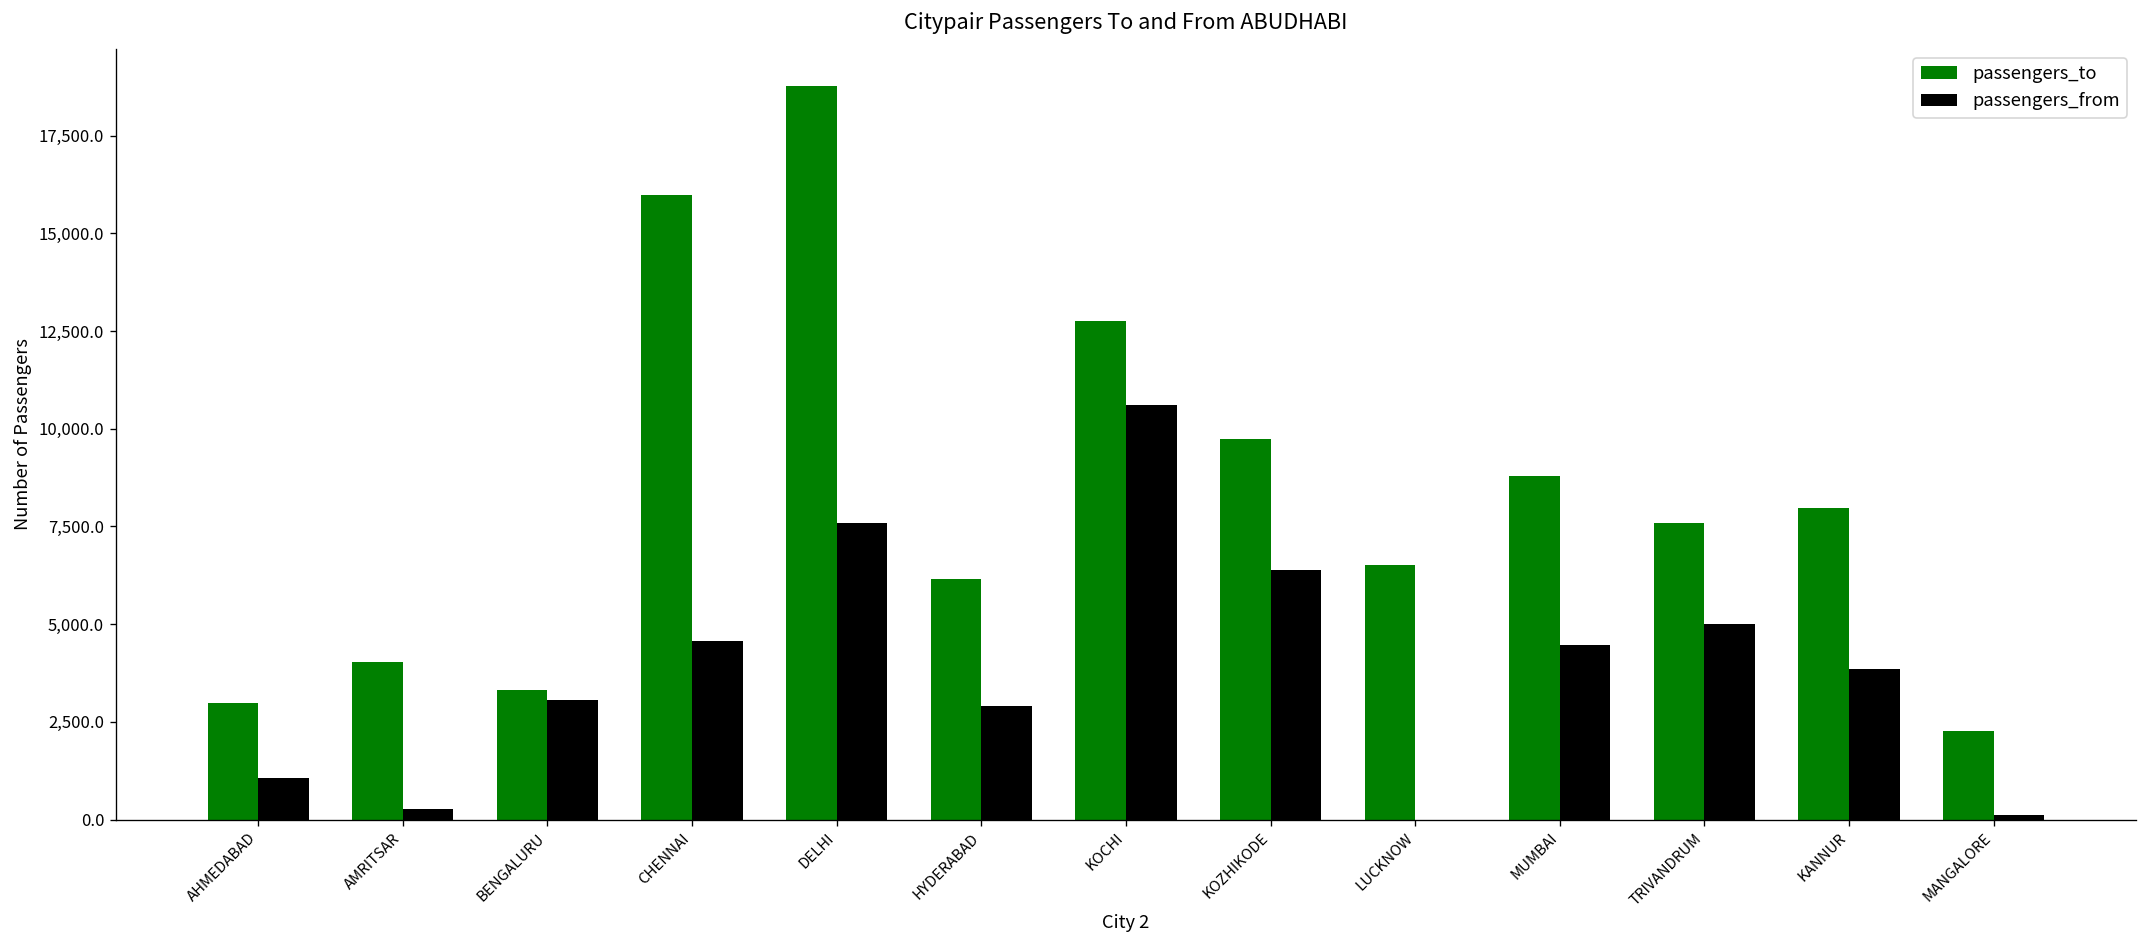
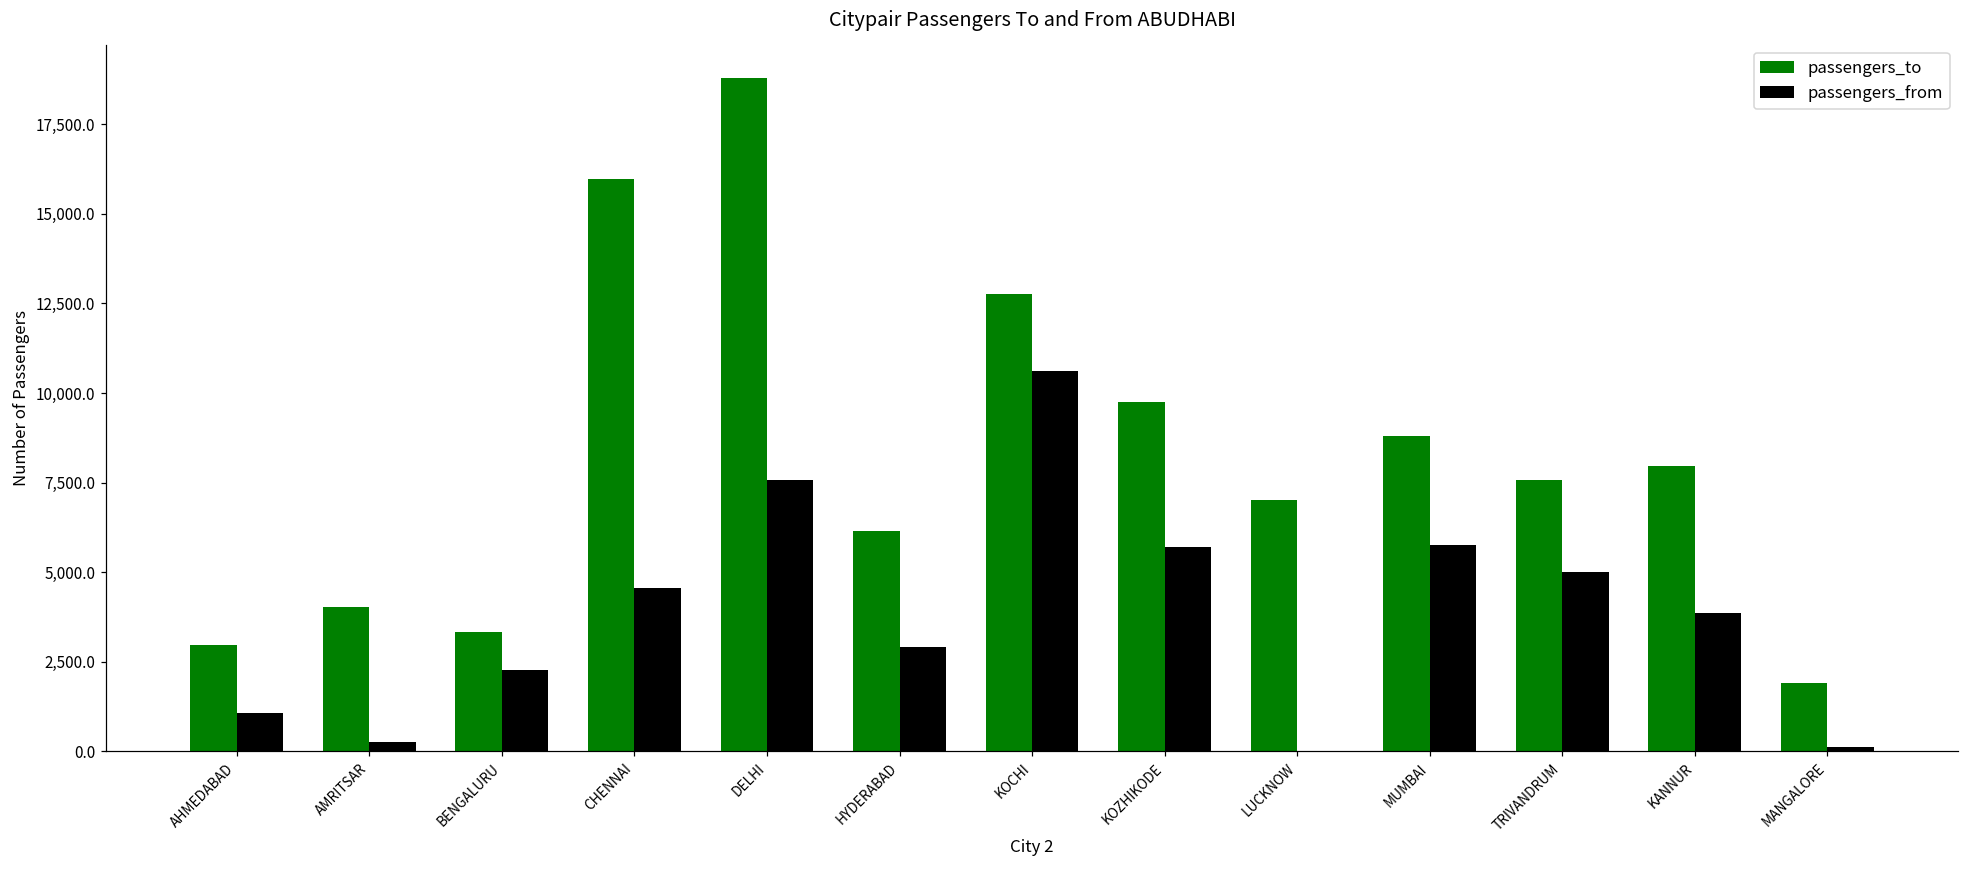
passengers_from, BENGALURU: 3,000 -> 2,300
passengers_from, KOZHIKODE: 6,400 -> 5,700
passengers_to, LUCKNOW: 6,500 -> 7,000
passengers_from, MUMBAI: 4,500 -> 5,800
passengers_to, MANGALORE: 2,300 -> 1,900
